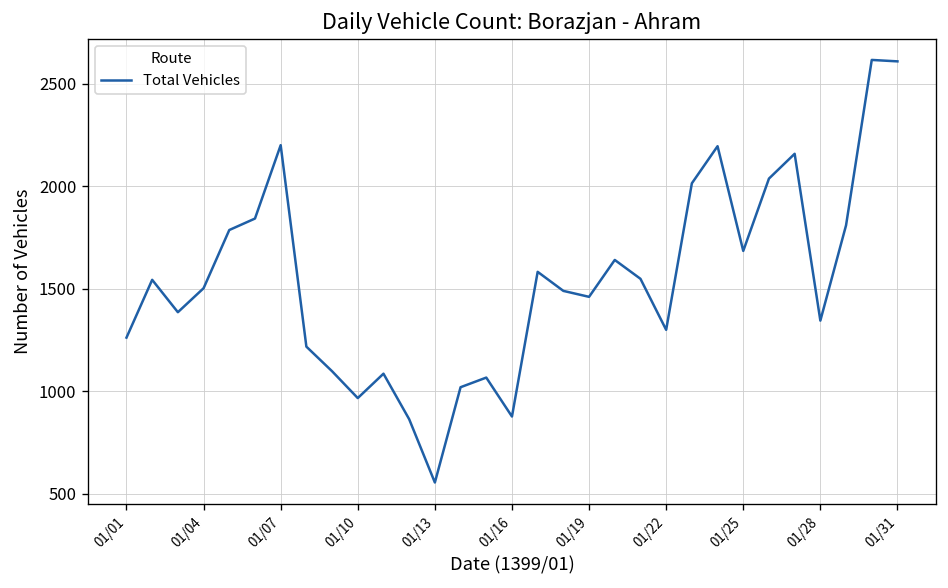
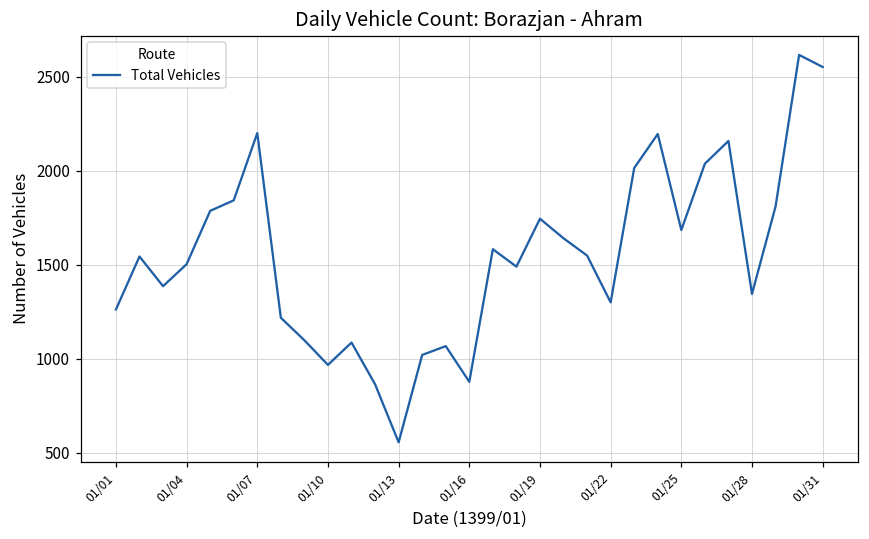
01/19: 1460 -> 1750
01/31: 2610 -> 2550
